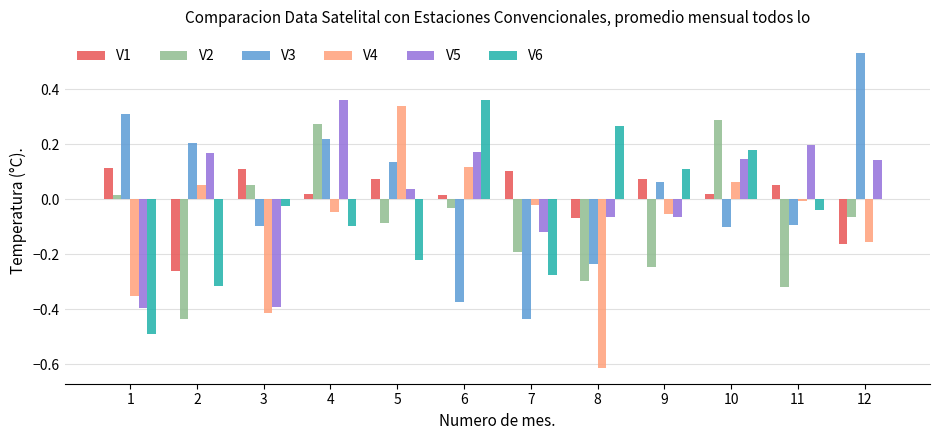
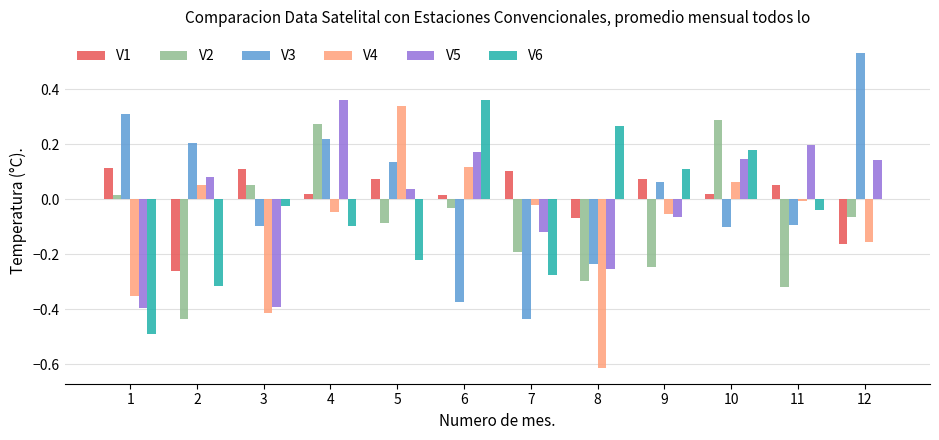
V5, 2: 0.17 -> 0.08
V5, 8: -0.07 -> -0.25
